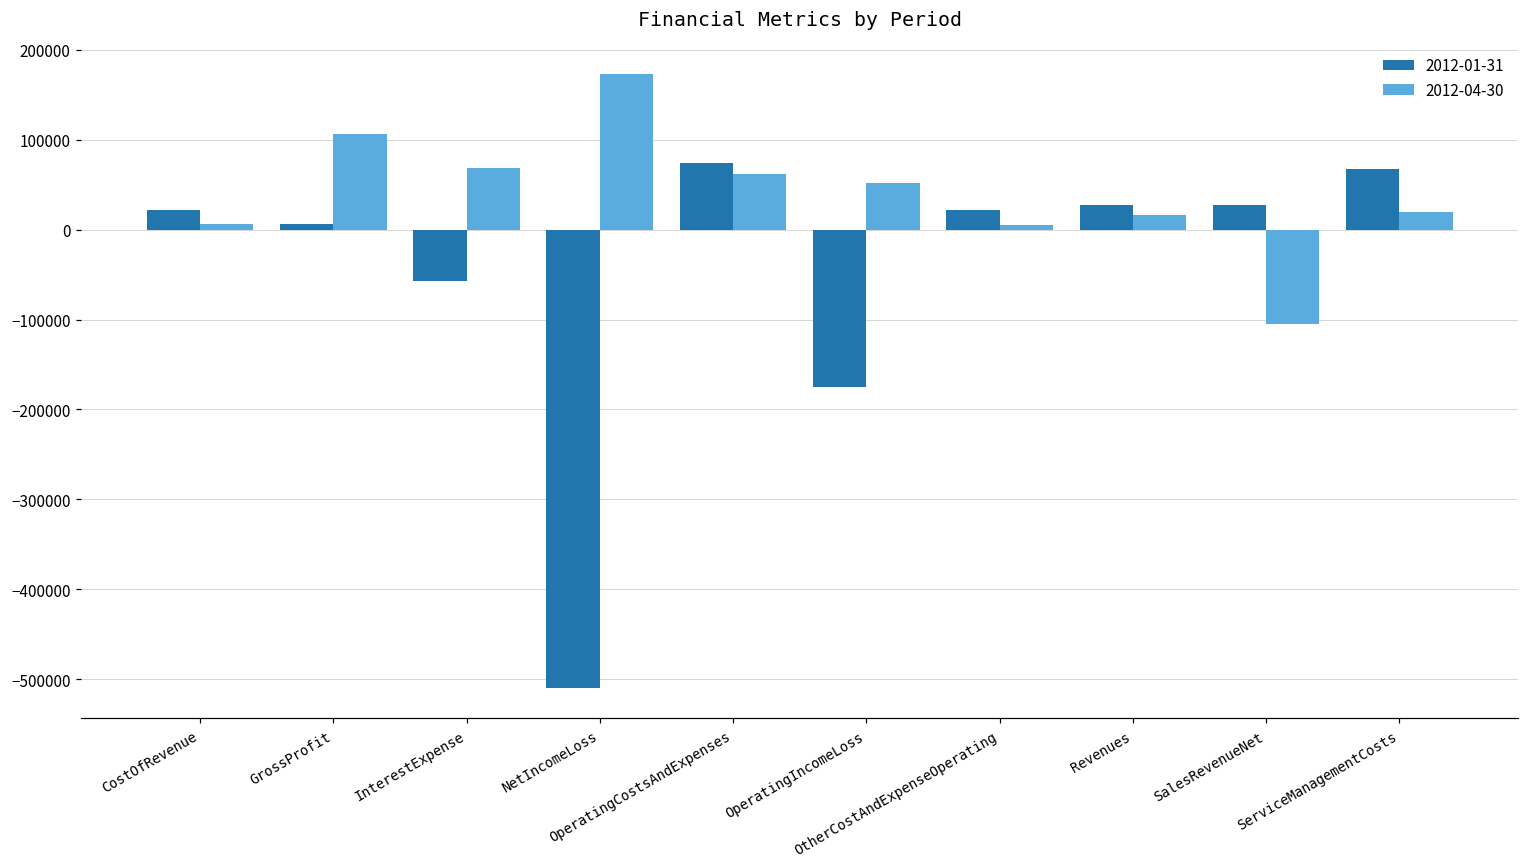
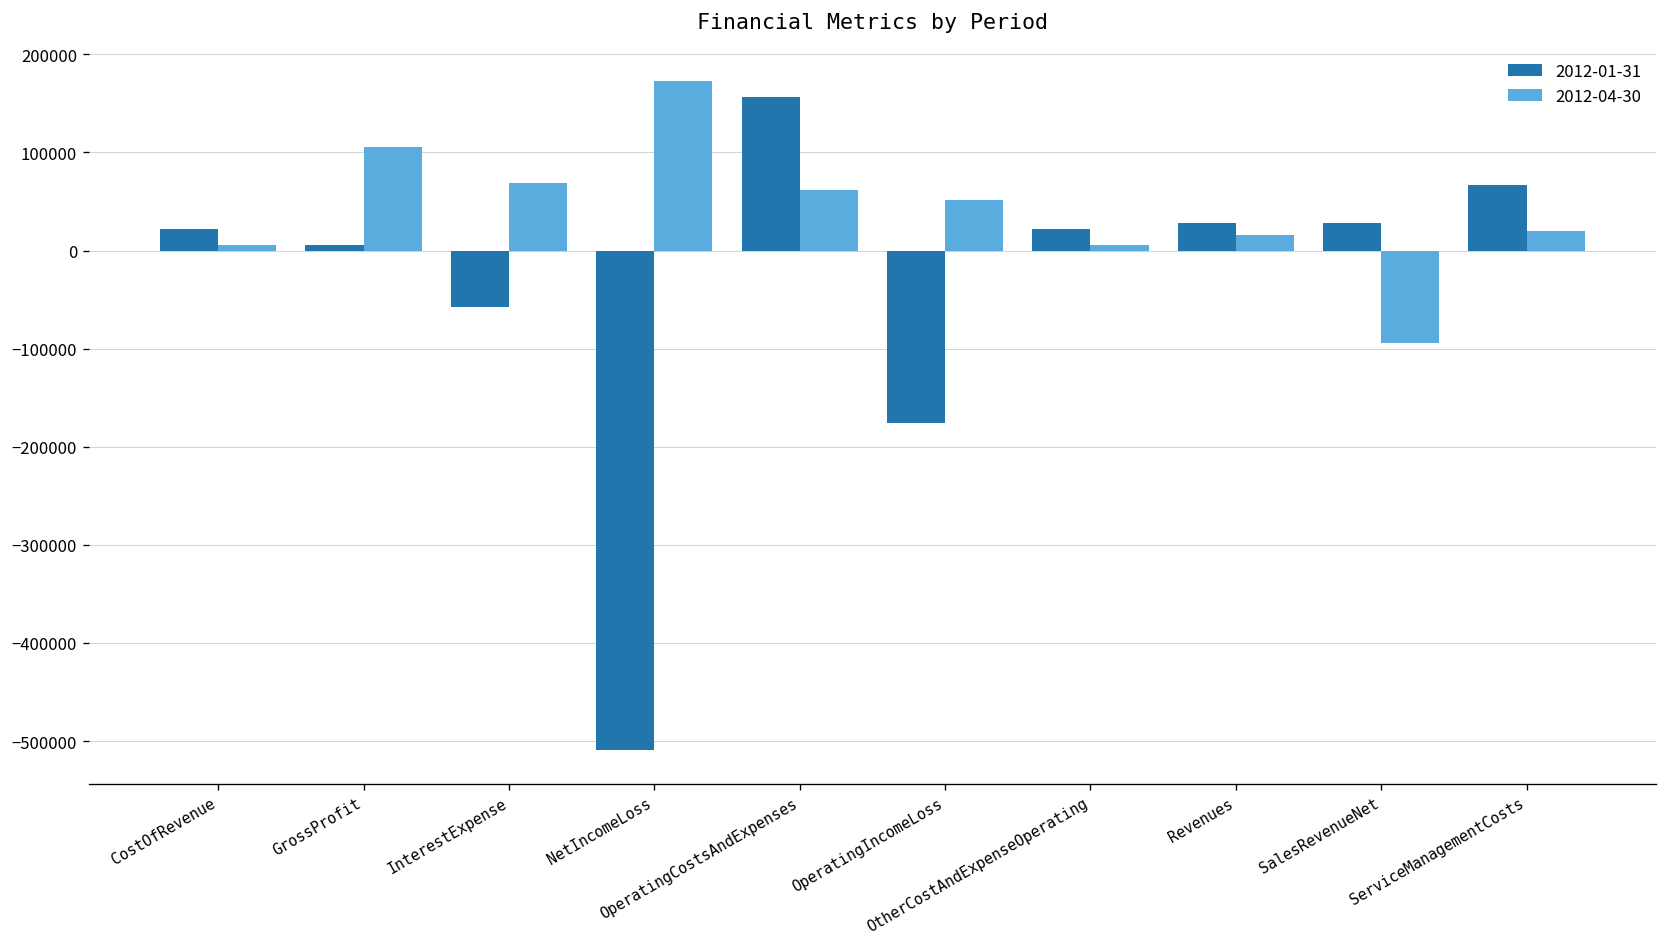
2012-01-31, OperatingCostsAndExpenses: 70000 -> 160000
2012-04-30, SalesRevenueNet: -100000 -> -90000
